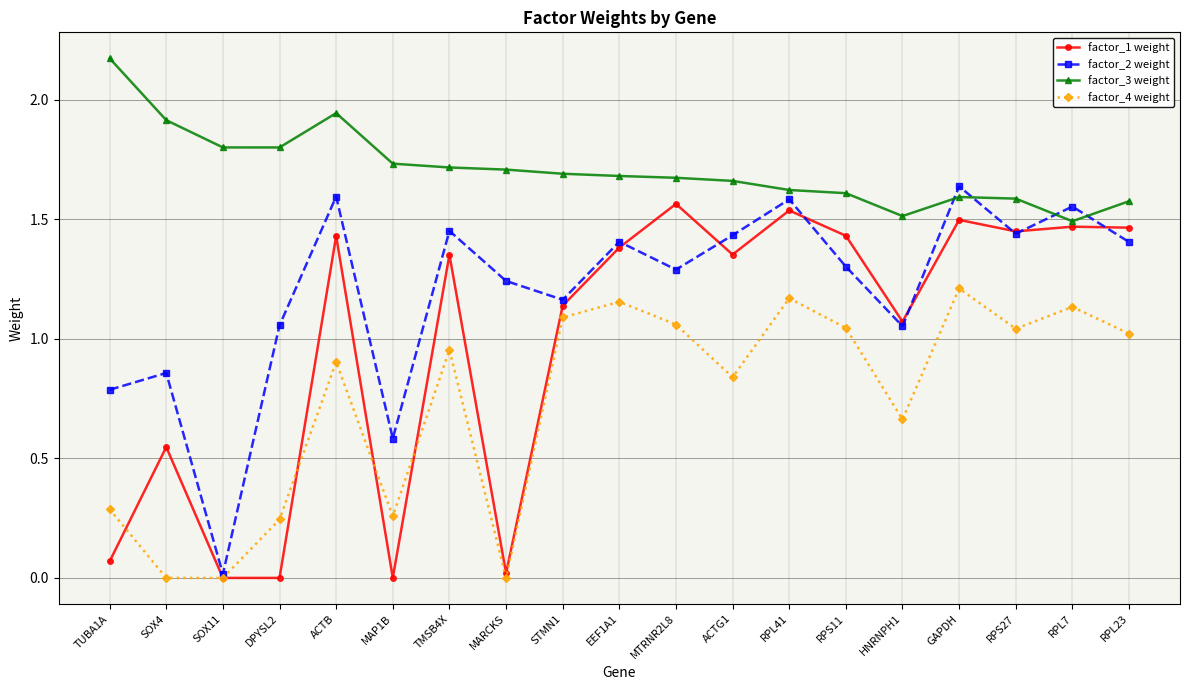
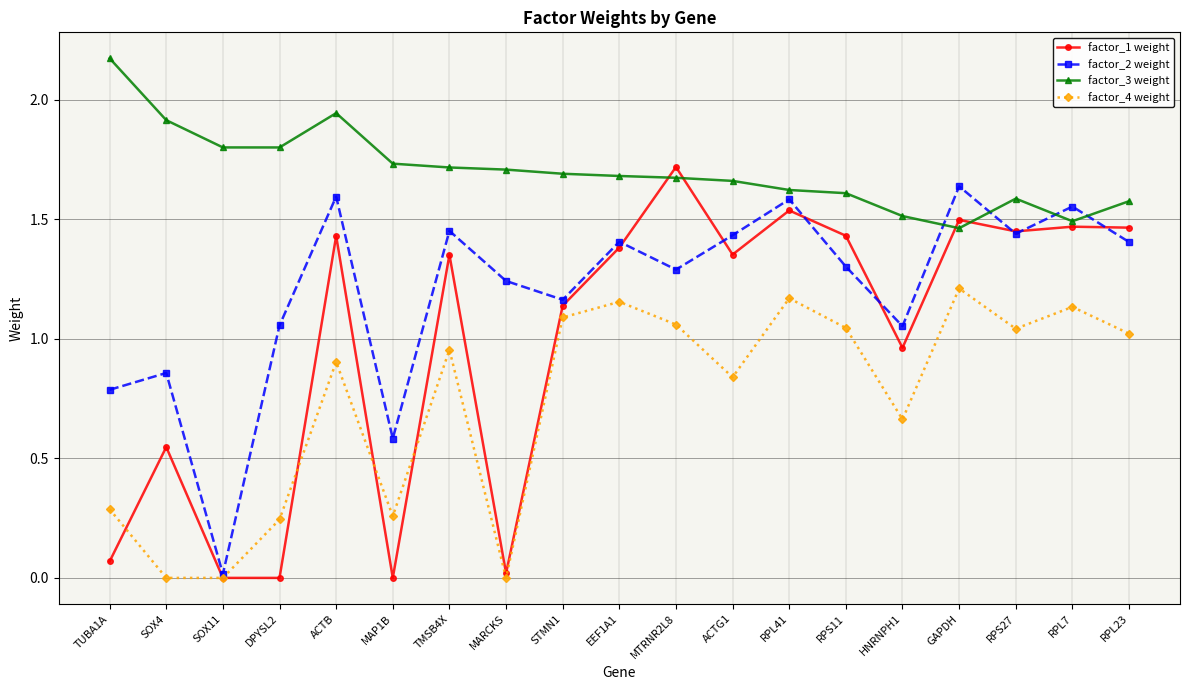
factor_1 weight, MTRNR2L8: 1.56 -> 1.72
factor_1 weight, HNRNPH1: 1.07 -> 0.96
factor_3 weight, GAPDH: 1.59 -> 1.46
